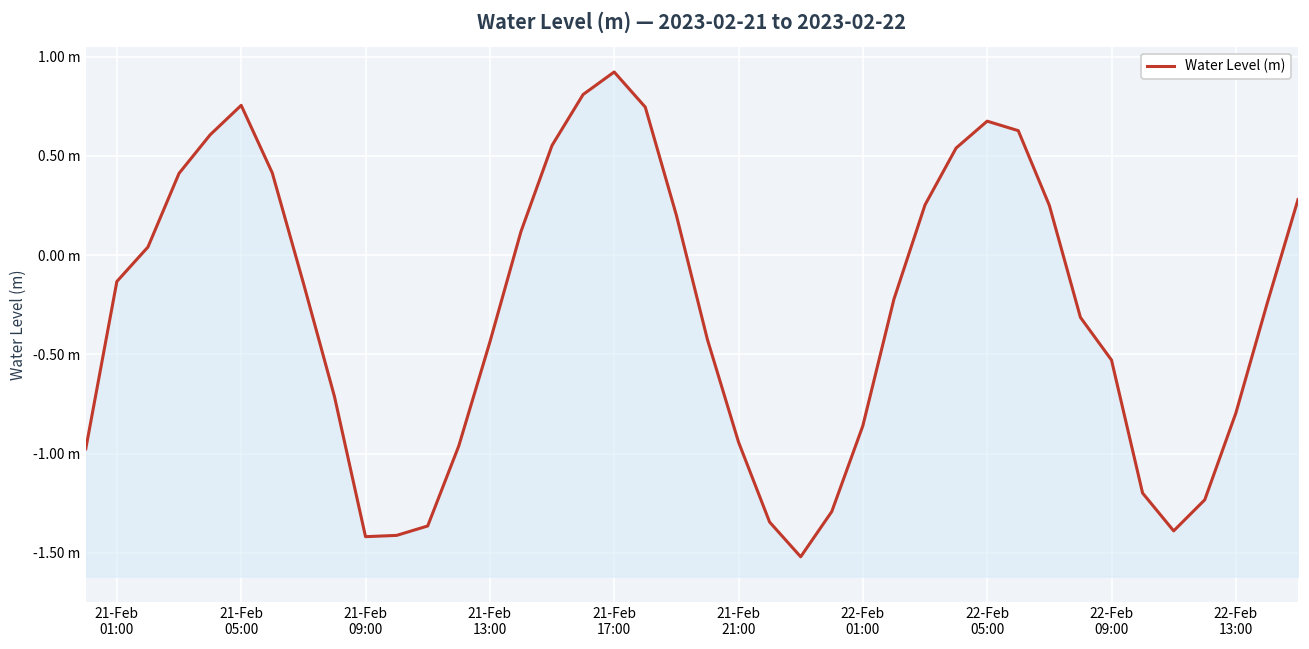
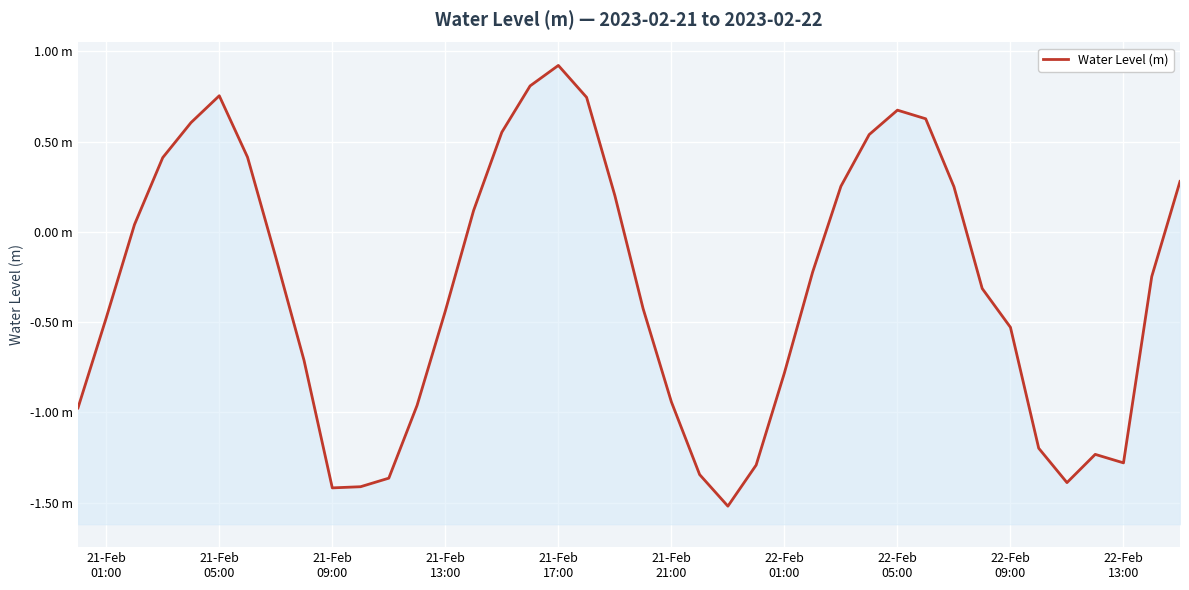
21-Feb 01:00: -0.13 m -> -0.48 m
22-Feb 01:00: -0.86 m -> -0.78 m
22-Feb 13:00: -0.80 m -> -1.28 m
